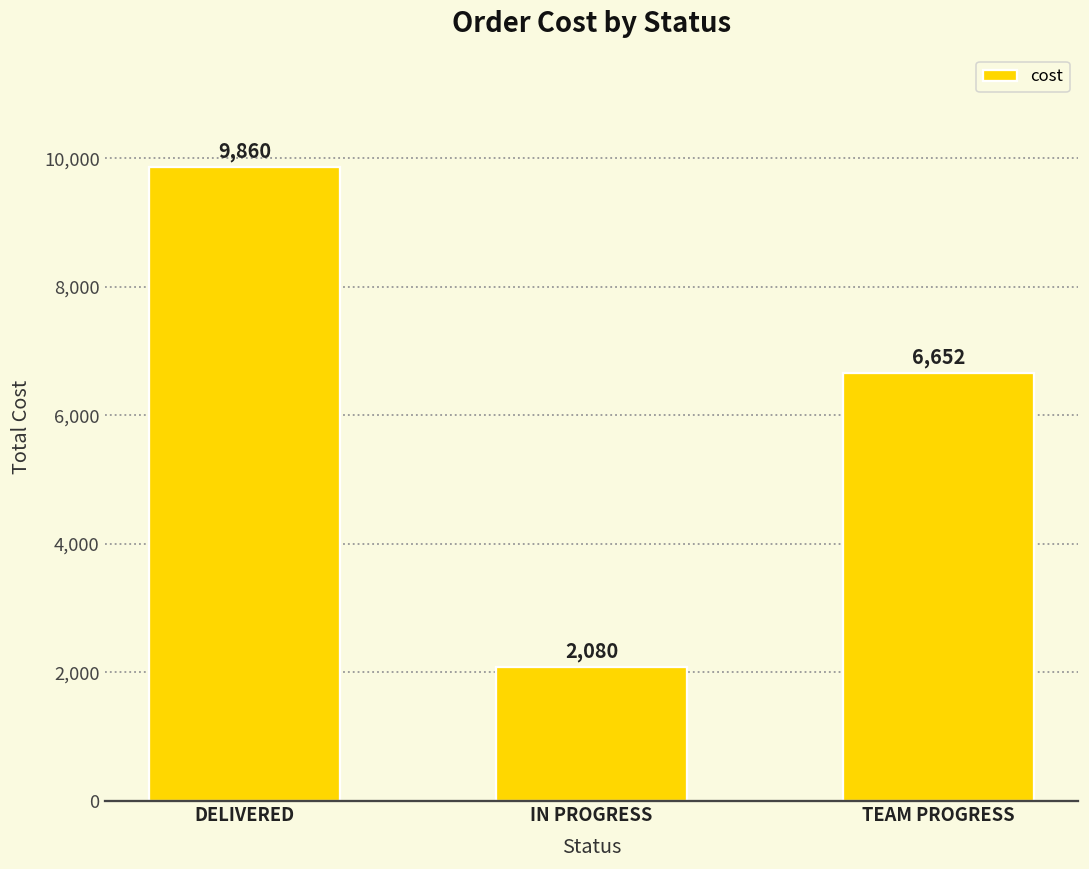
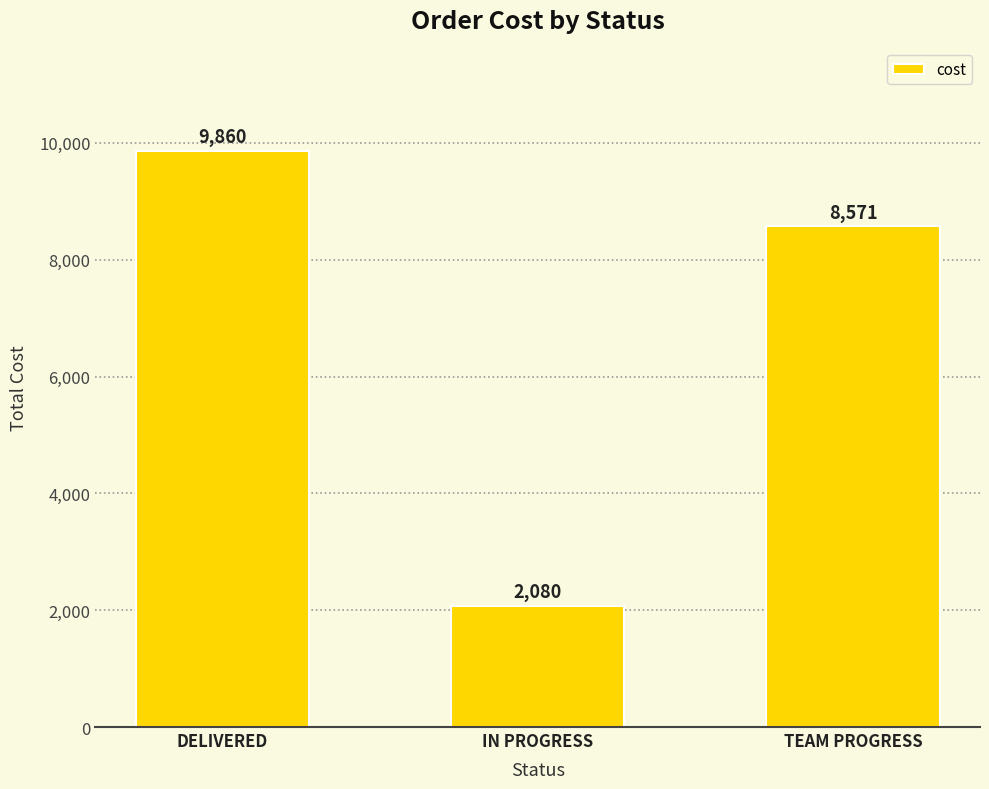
TEAM PROGRESS: 6,652 -> 8,571
